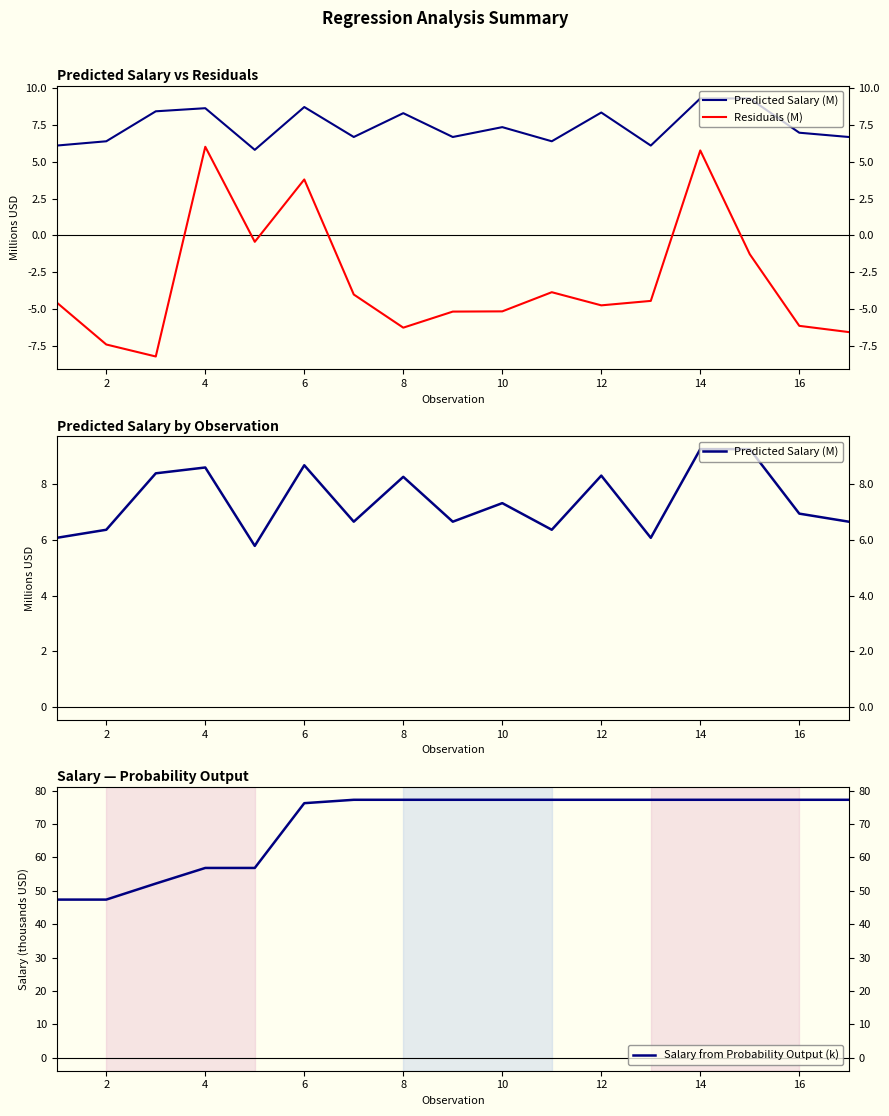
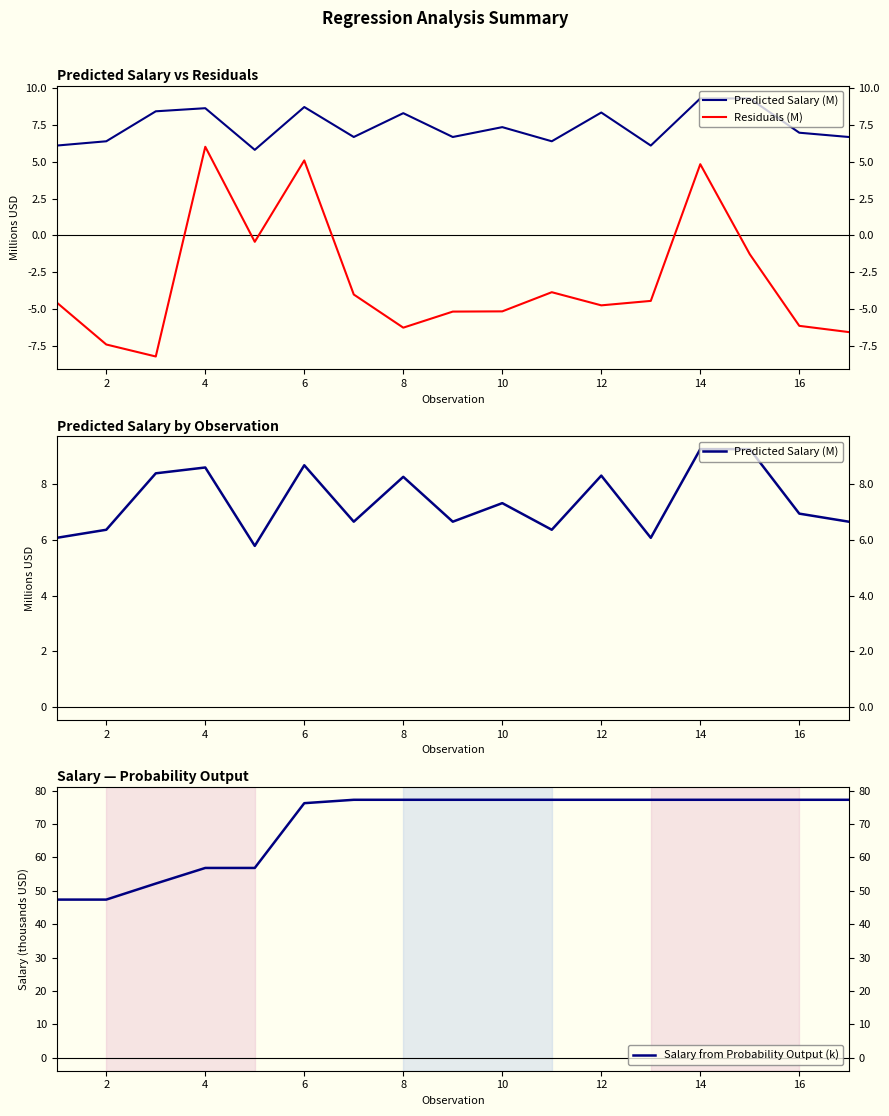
Predicted Salary vs Residuals, Residuals (M), 6: 3.8 -> 5.1
Predicted Salary vs Residuals, Residuals (M), 14: 5.8 -> 4.8
